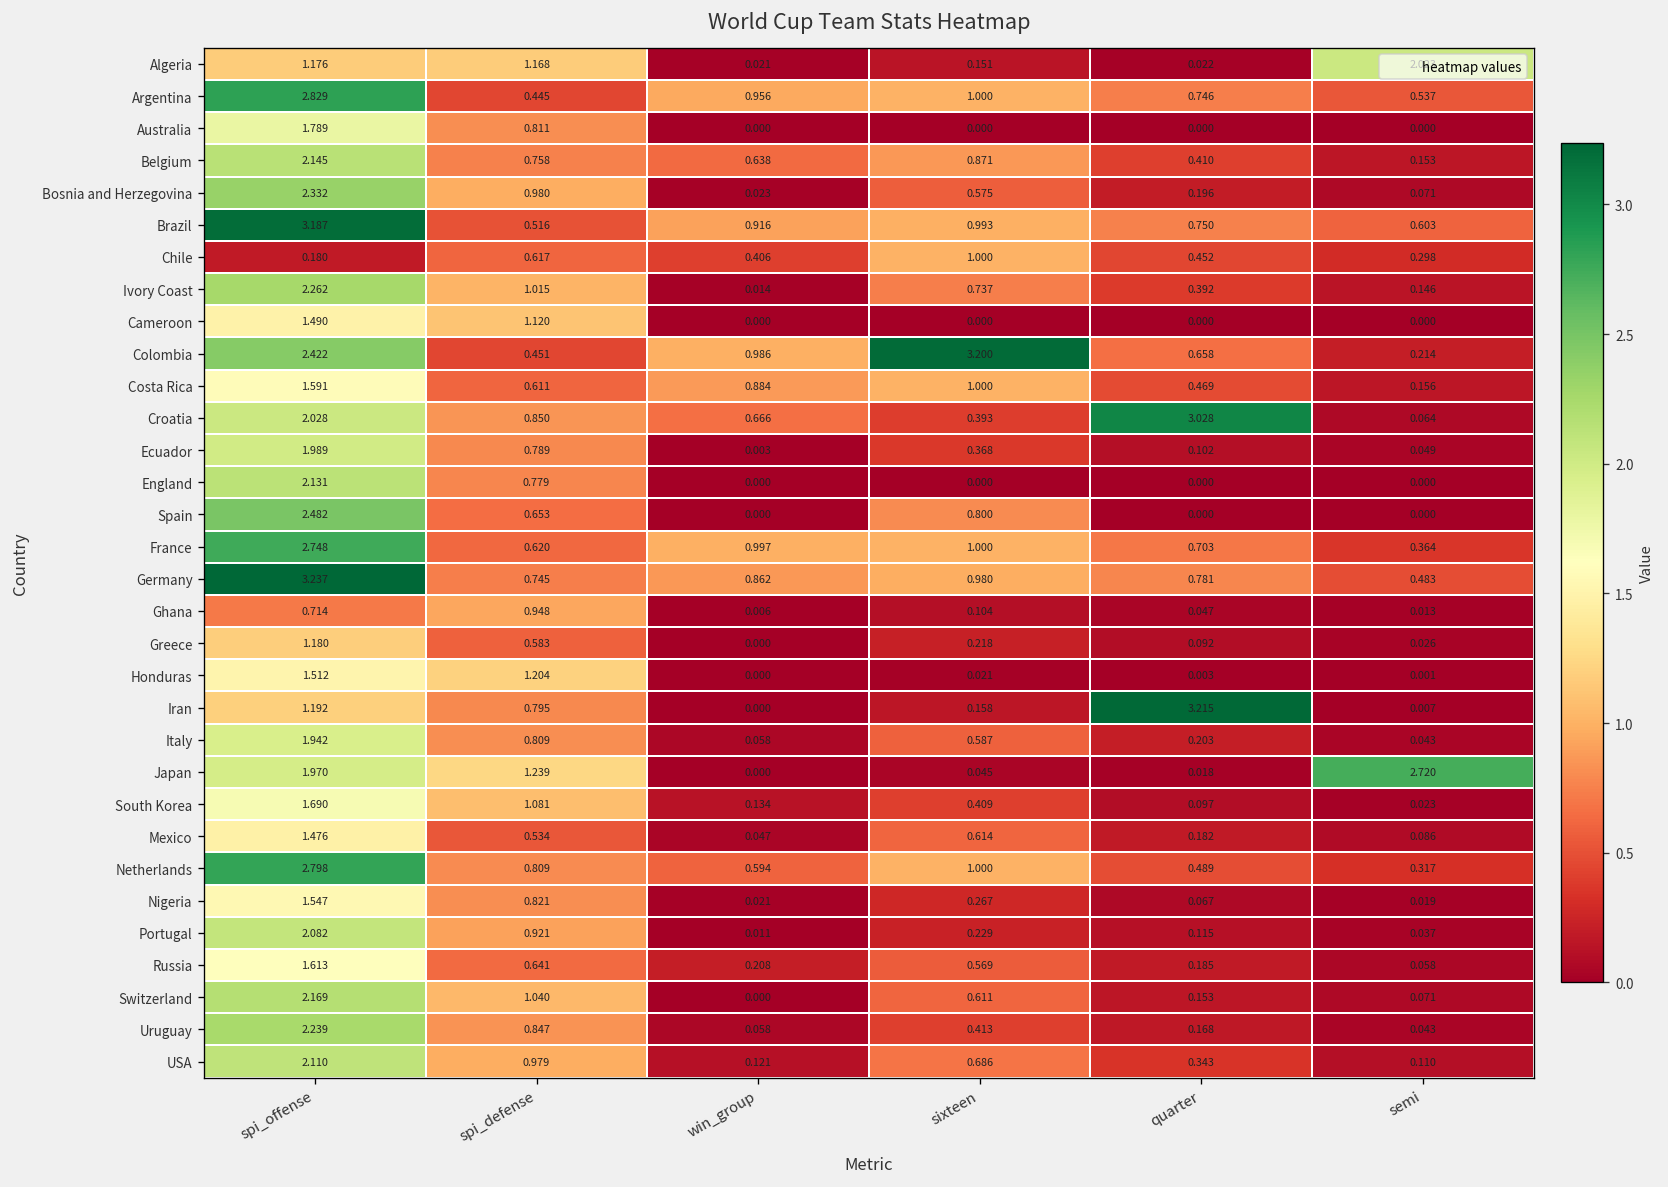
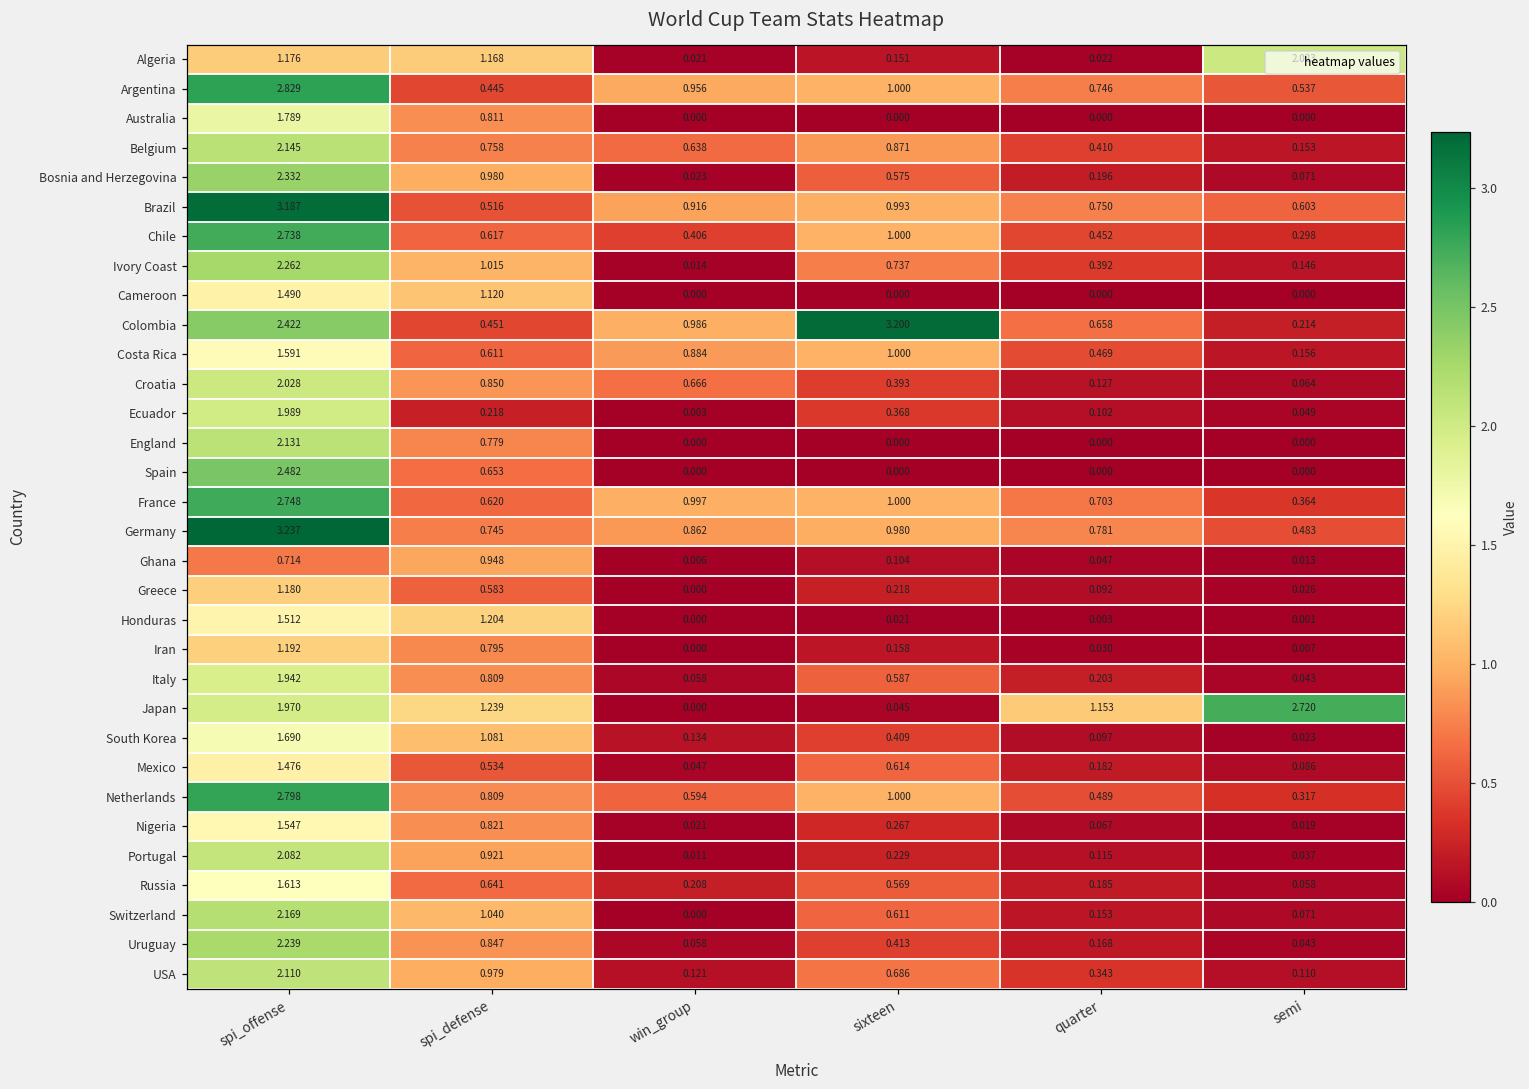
Chile, spi_offense: 0.180 -> 2.738
Croatia, quarter: 3.028 -> 0.127
Ecuador, spi_defense: 0.789 -> 0.218
Spain, sixteen: 0.800 -> 0.000
Iran, quarter: 3.215 -> 0.030
Japan, quarter: 0.018 -> 1.153
